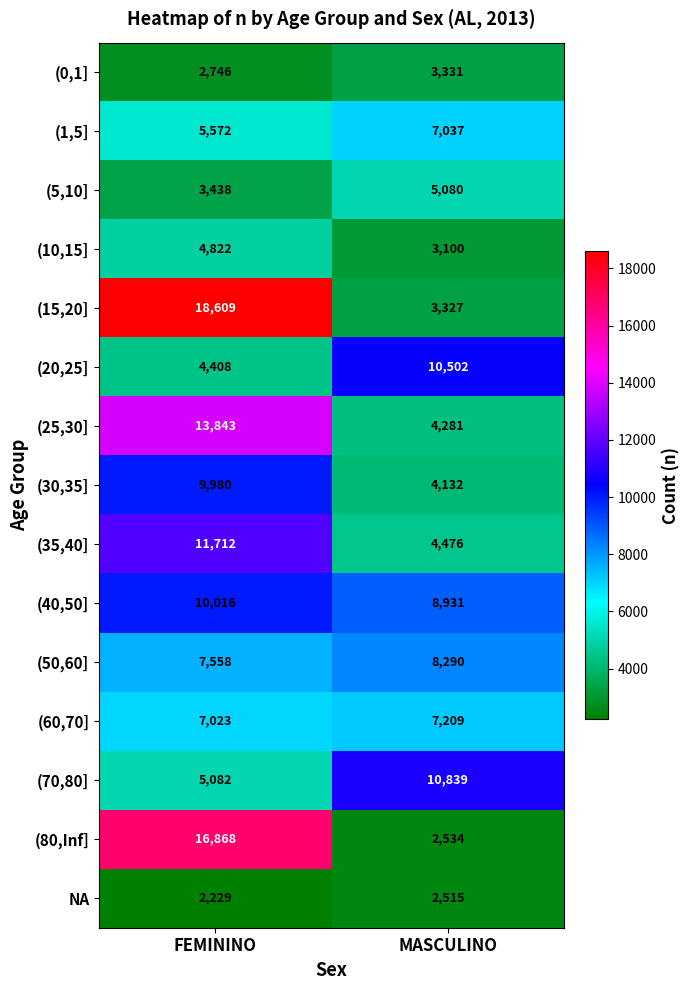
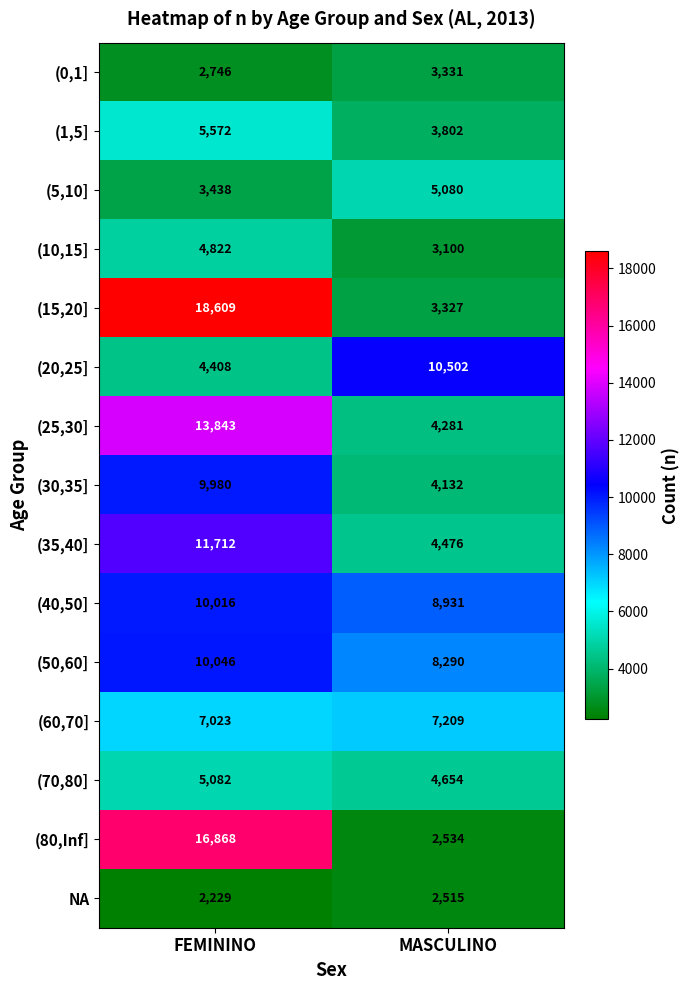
(1,5], MASCULINO: 7,037 -> 3,802
(50,60], FEMININO: 7,558 -> 10,046
(70,80], MASCULINO: 10,839 -> 4,654
